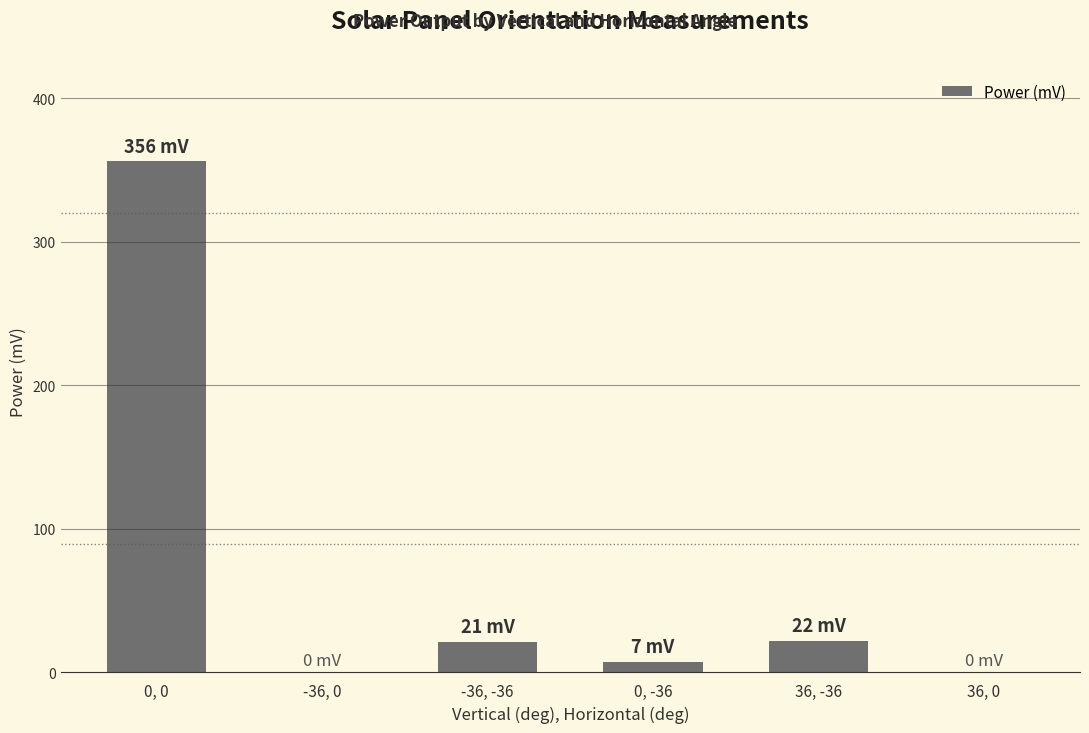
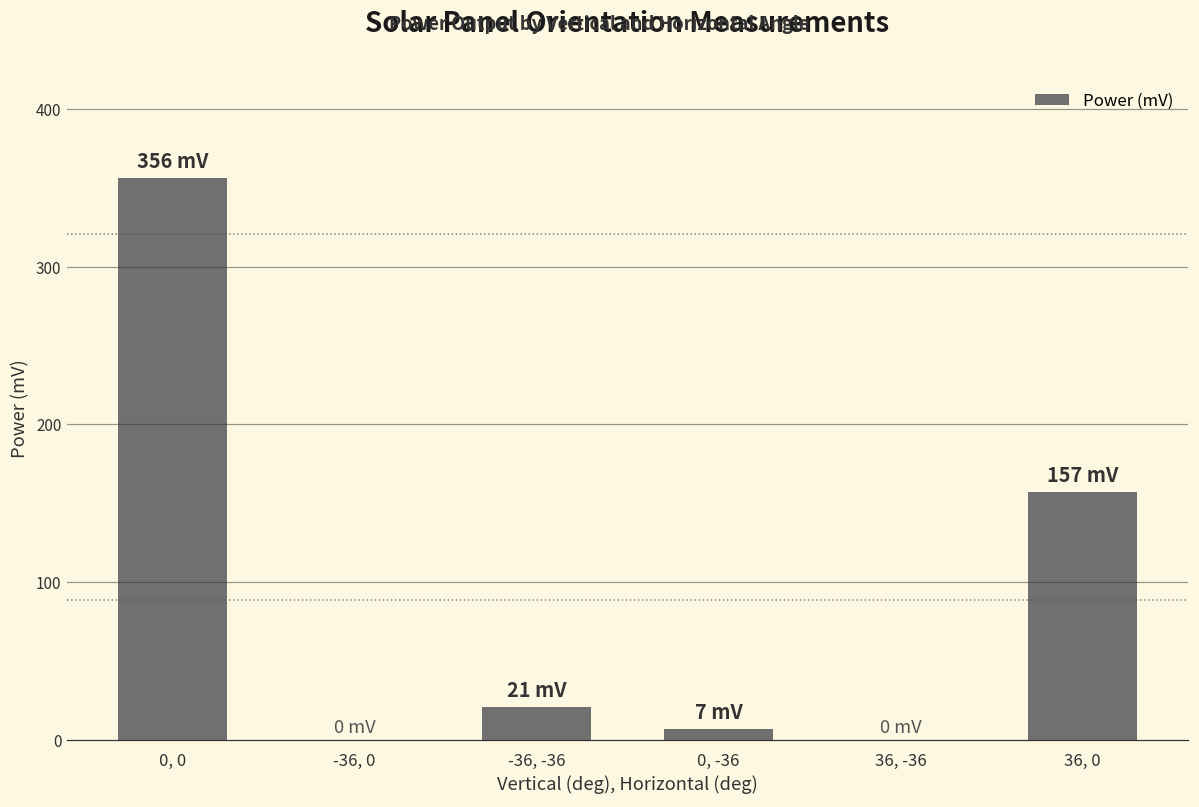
36, -36: 22 -> 0
36, 0: 0 -> 157
